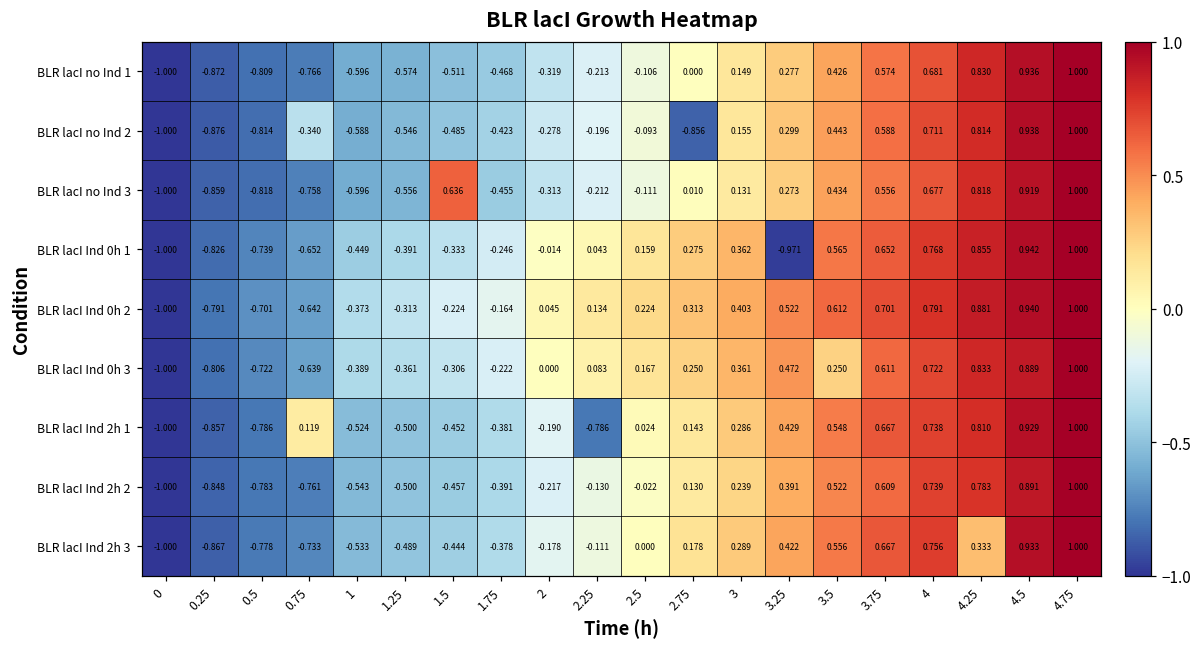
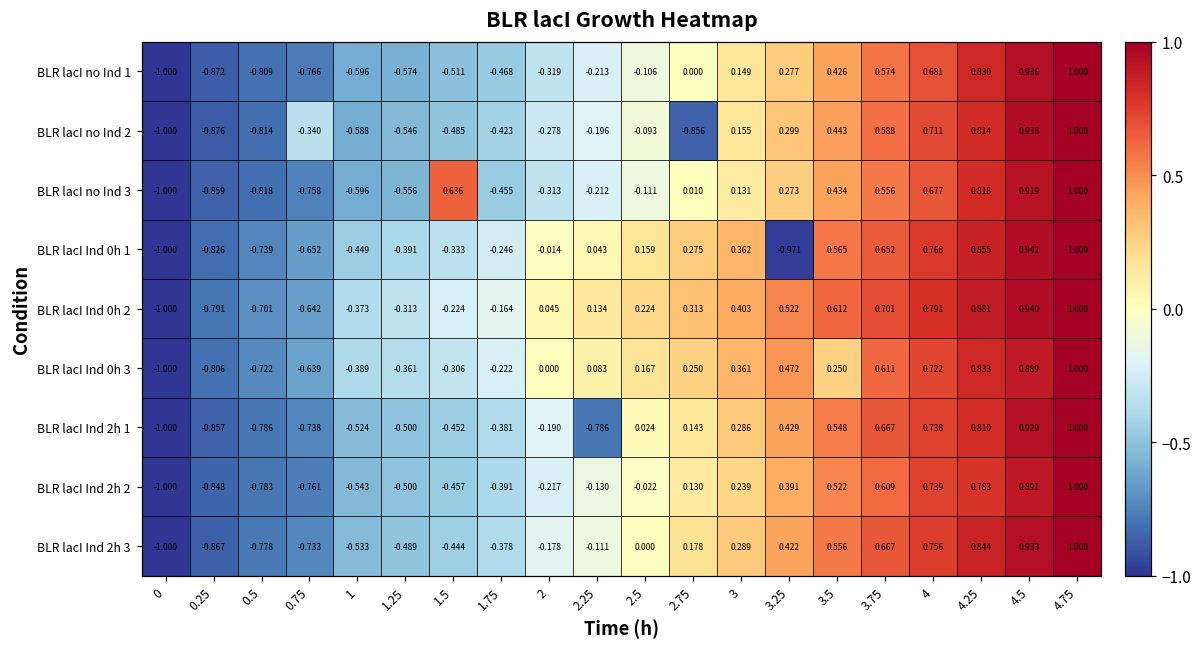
BLR lacI Ind 2h 1, 0.75: 0.119 -> -0.738
BLR lacI Ind 2h 3, 4.25: 0.333 -> 0.844
